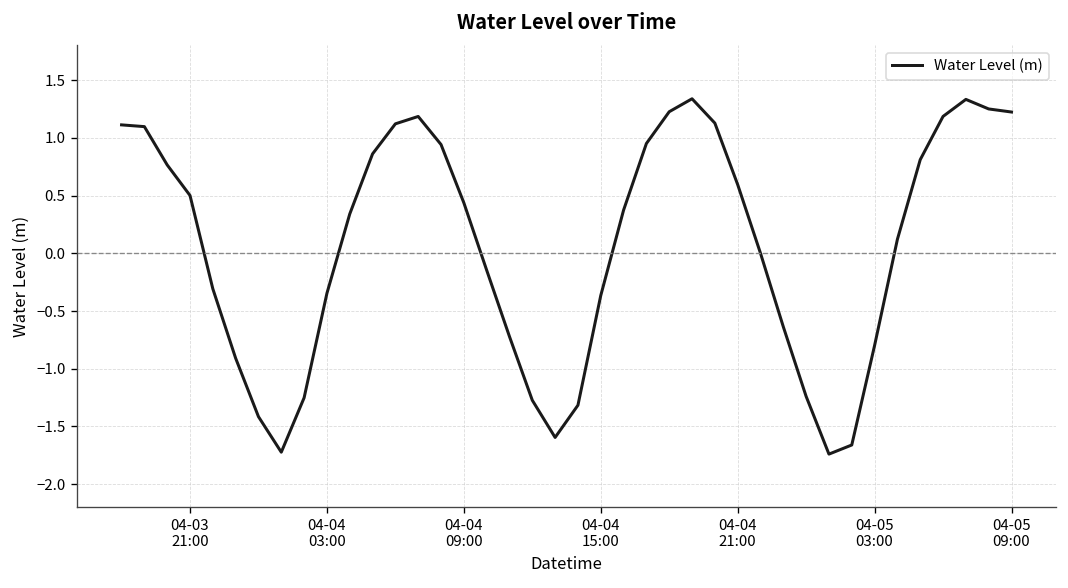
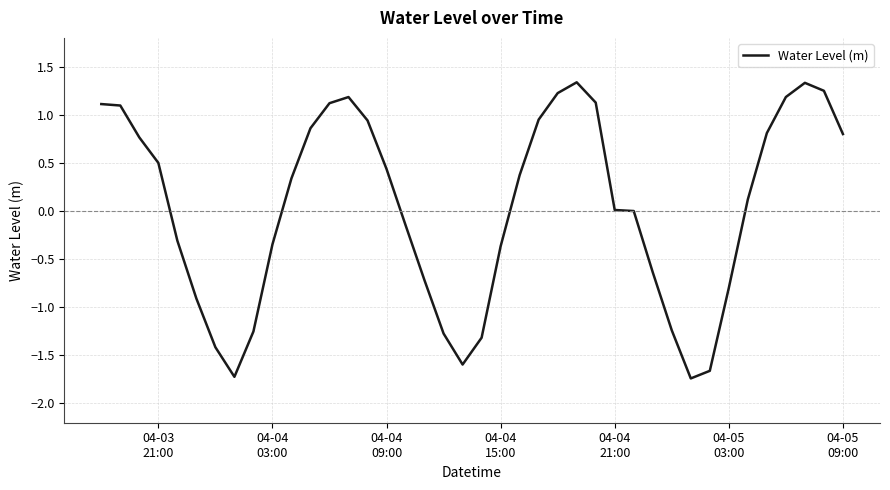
04-04 21:00: 0.6 -> 0.0
04-05 09:00: 1.2 -> 0.8
